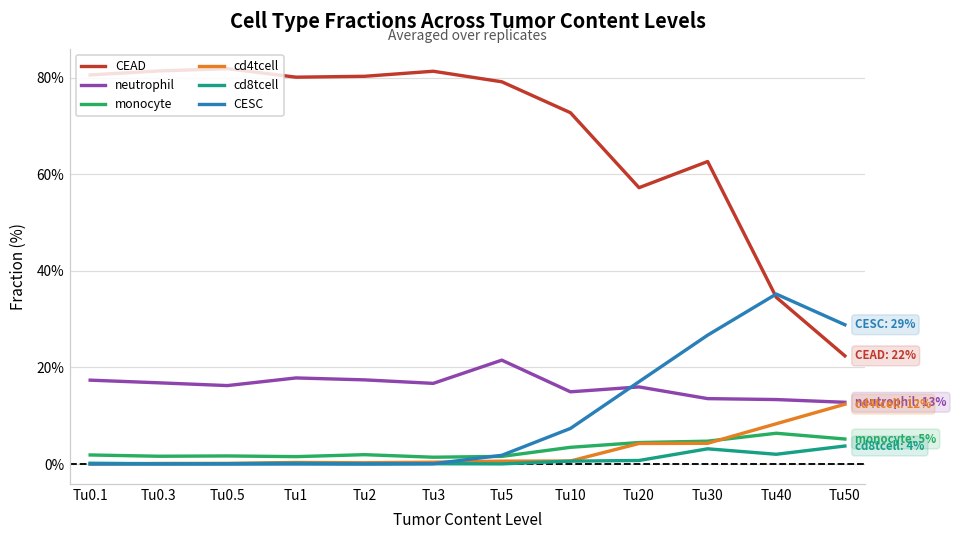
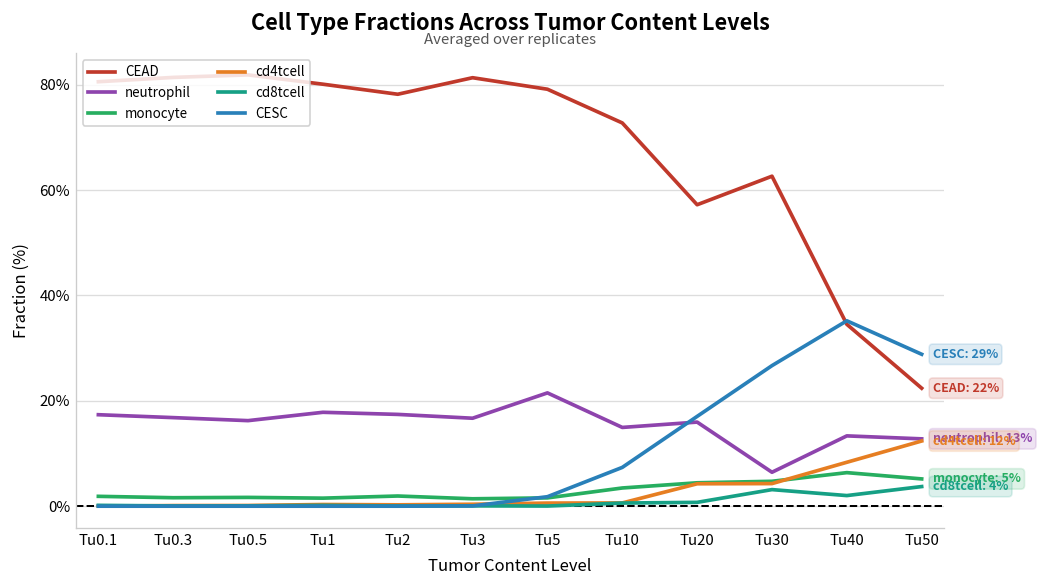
CEAD, Tu2: 80% -> 78%
neutrophil, Tu30: 14% -> 6%
